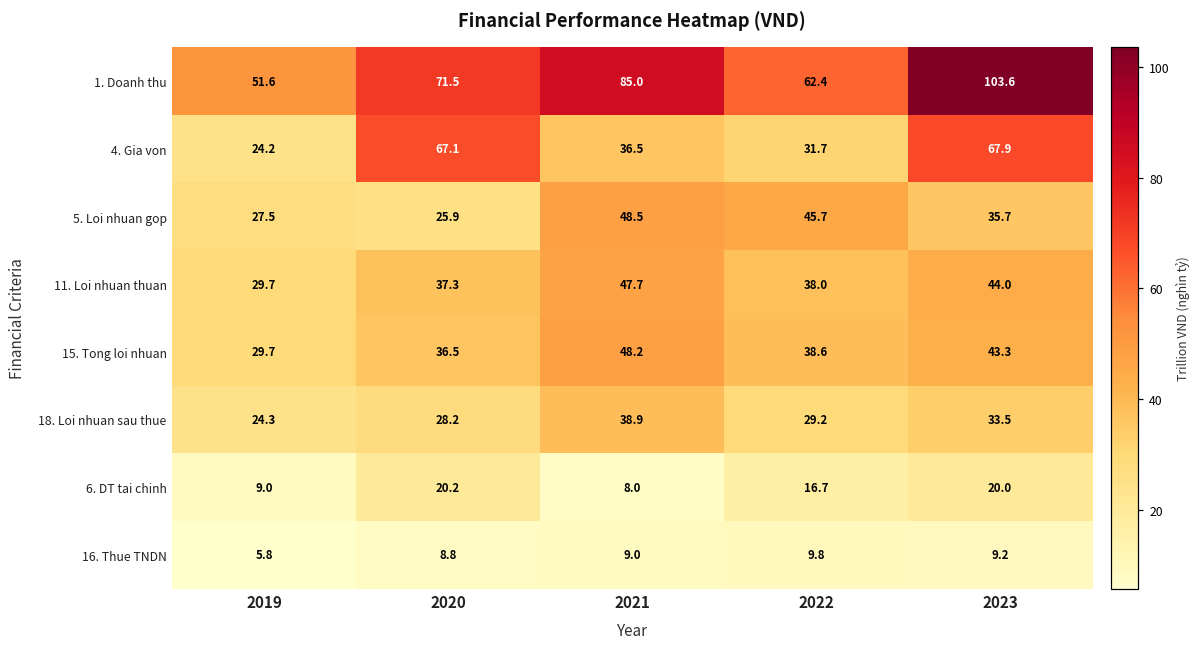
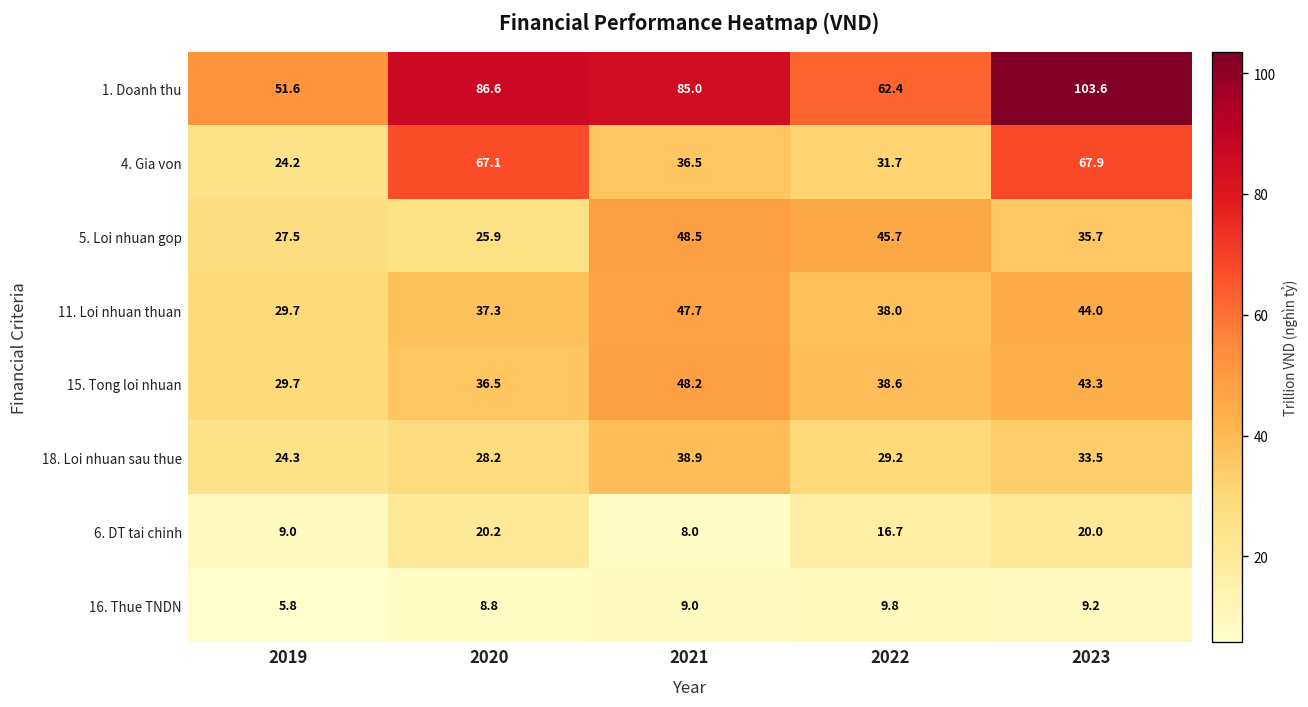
1. Doanh thu, 2020: 71.5 -> 86.6
